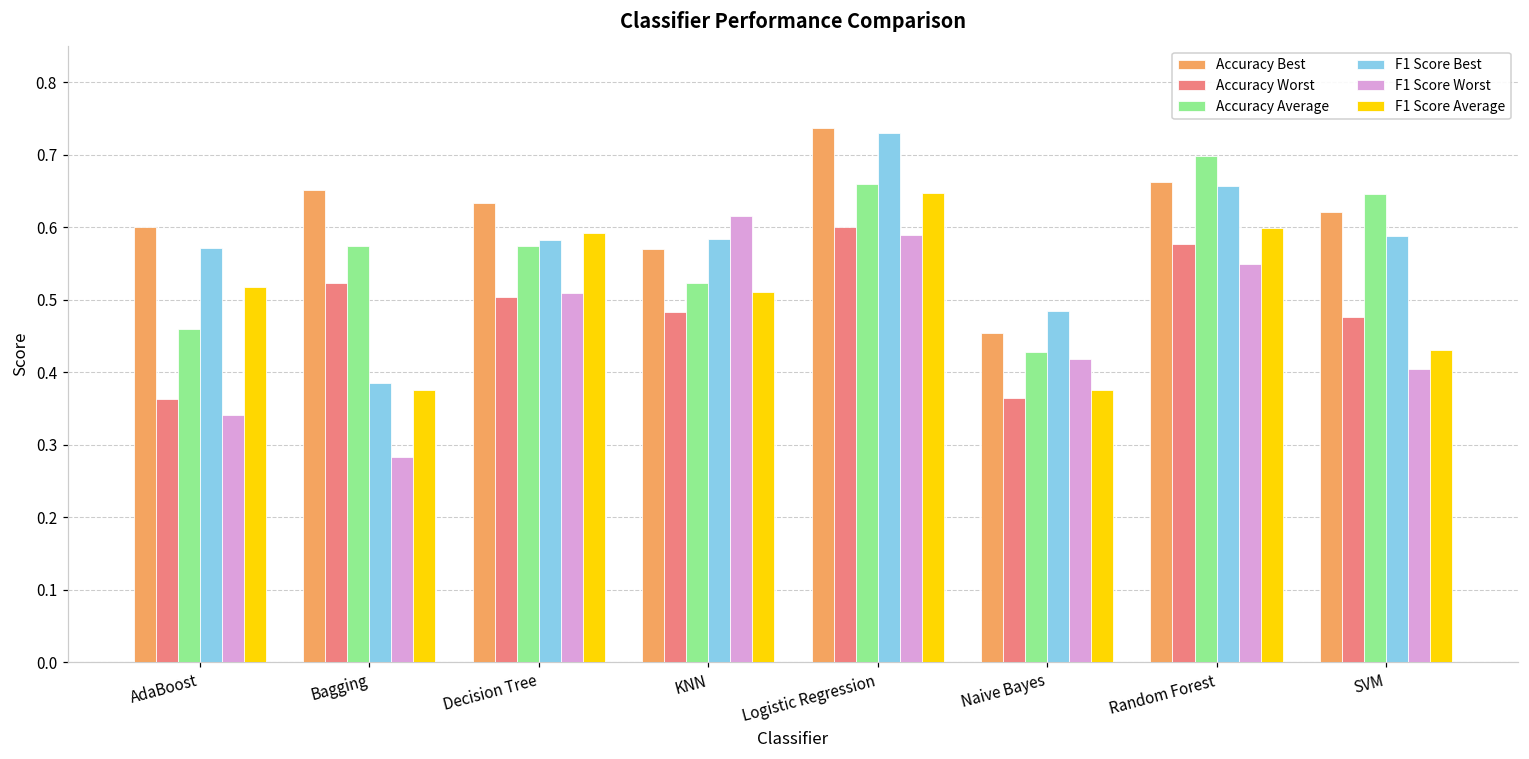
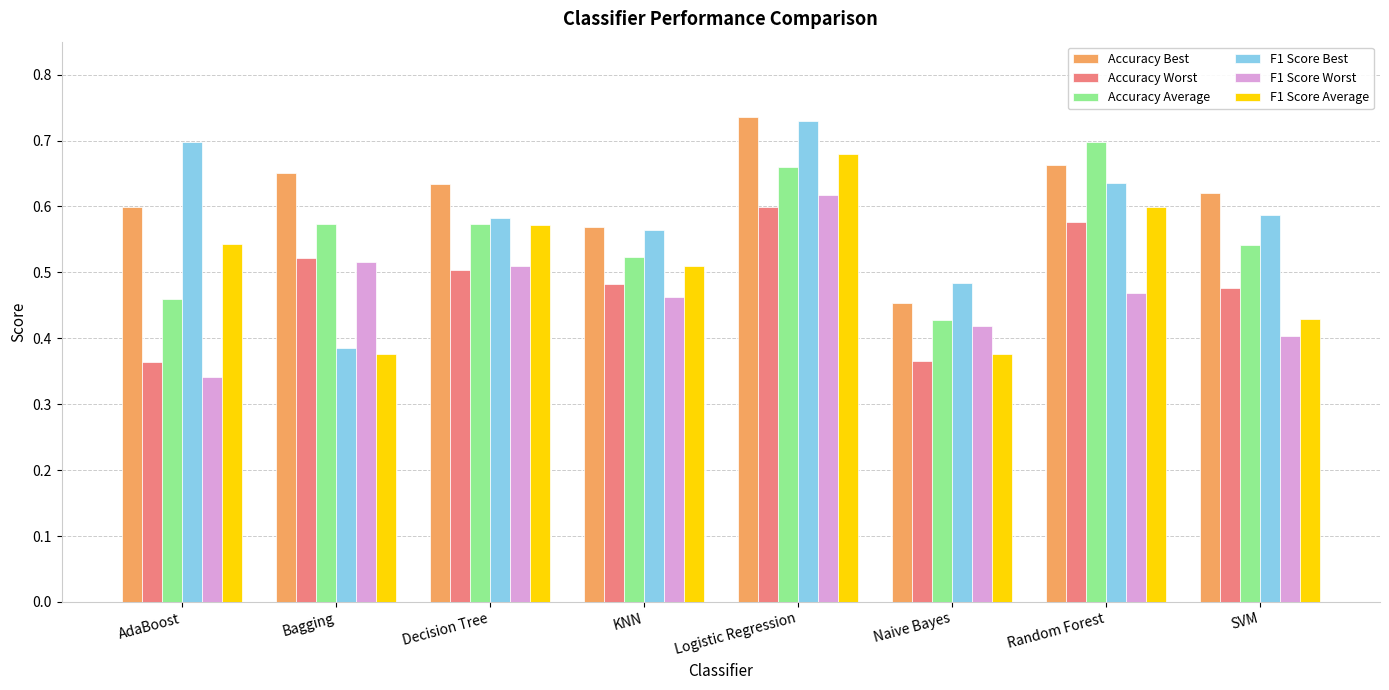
F1 Score Best, AdaBoost: 0.57 -> 0.70
F1 Score Average, AdaBoost: 0.52 -> 0.54
F1 Score Worst, Bagging: 0.28 -> 0.52
F1 Score Average, Decision Tree: 0.59 -> 0.57
F1 Score Best, KNN: 0.58 -> 0.56
F1 Score Worst, KNN: 0.61 -> 0.46
F1 Score Worst, Logistic Regression: 0.59 -> 0.62
F1 Score Average, Logistic Regression: 0.65 -> 0.68
F1 Score Best, Random Forest: 0.66 -> 0.64
F1 Score Worst, Random Forest: 0.55 -> 0.47
Accuracy Average, SVM: 0.65 -> 0.54
